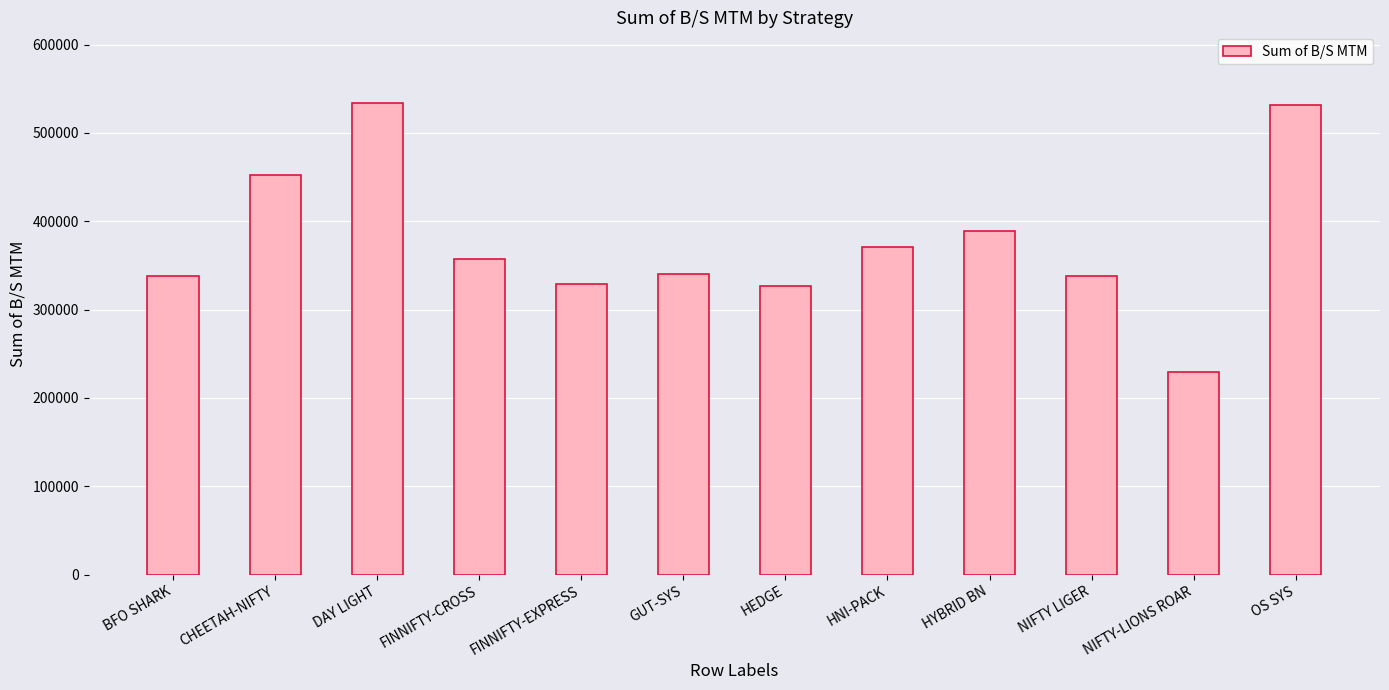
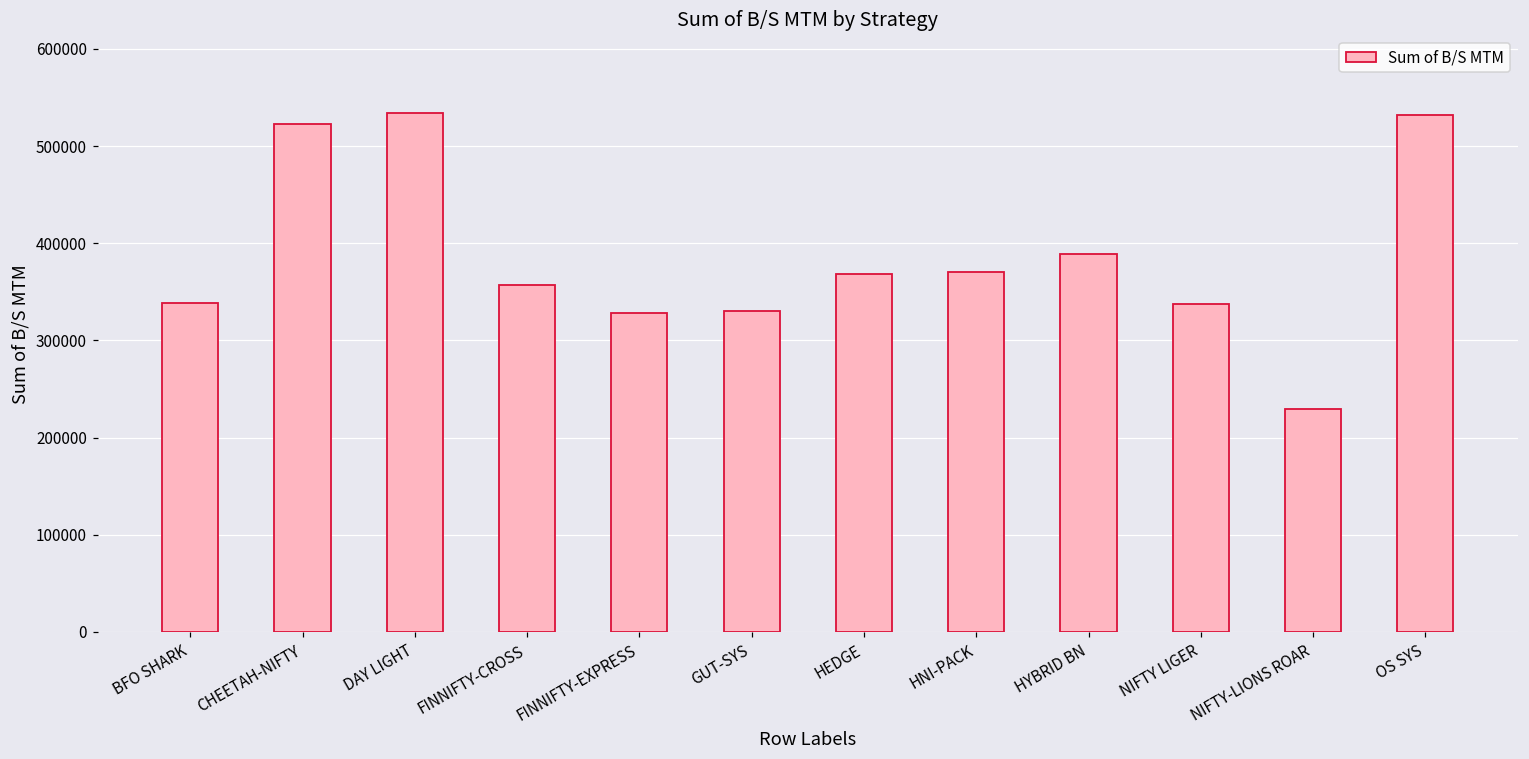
CHEETAH-NIFTY: 450000 -> 520000
GUT-SYS: 340000 -> 330000
HEDGE: 330000 -> 370000
